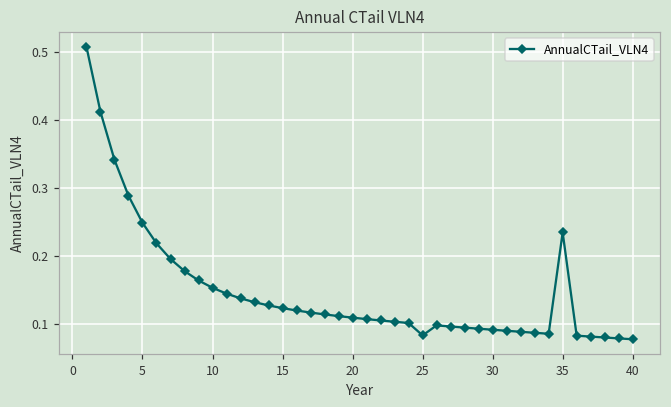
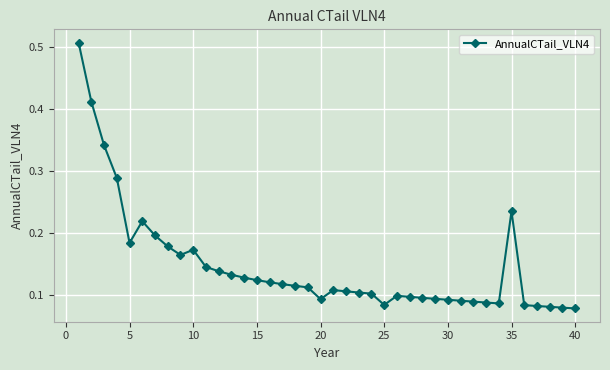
5: 0.25 -> 0.18
10: 0.15 -> 0.17
20: 0.11 -> 0.09
